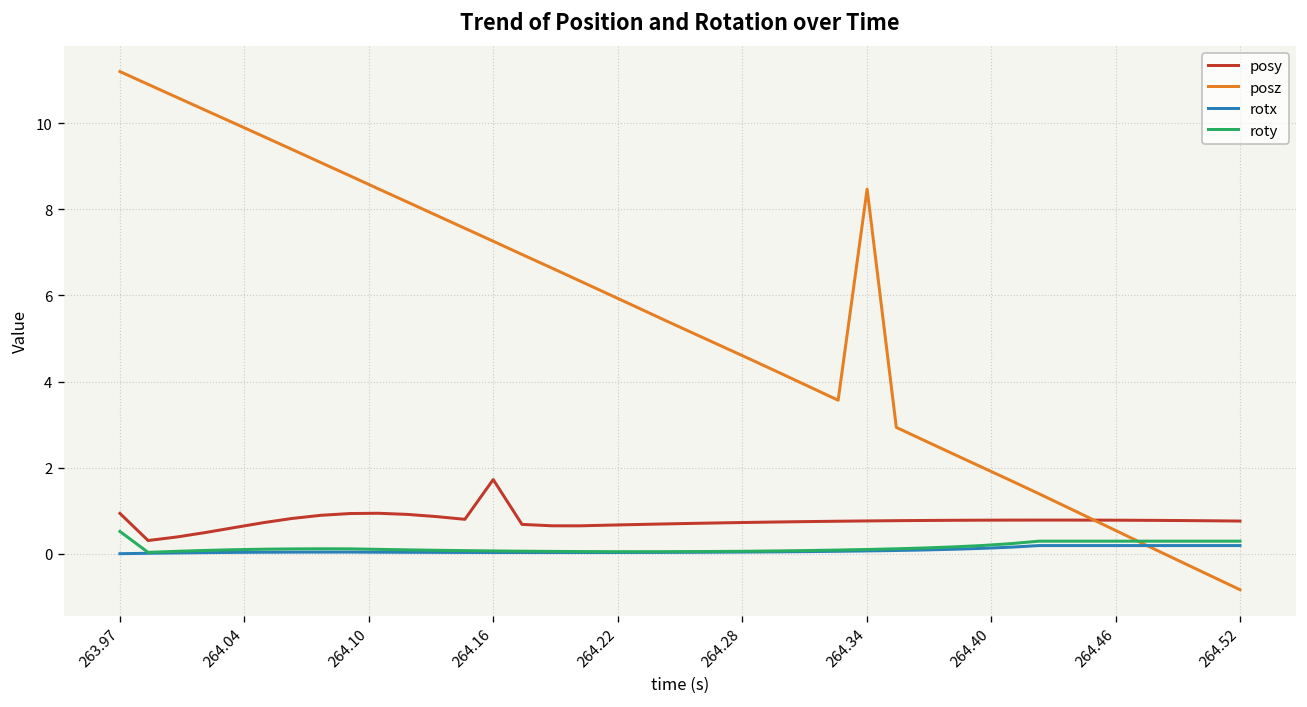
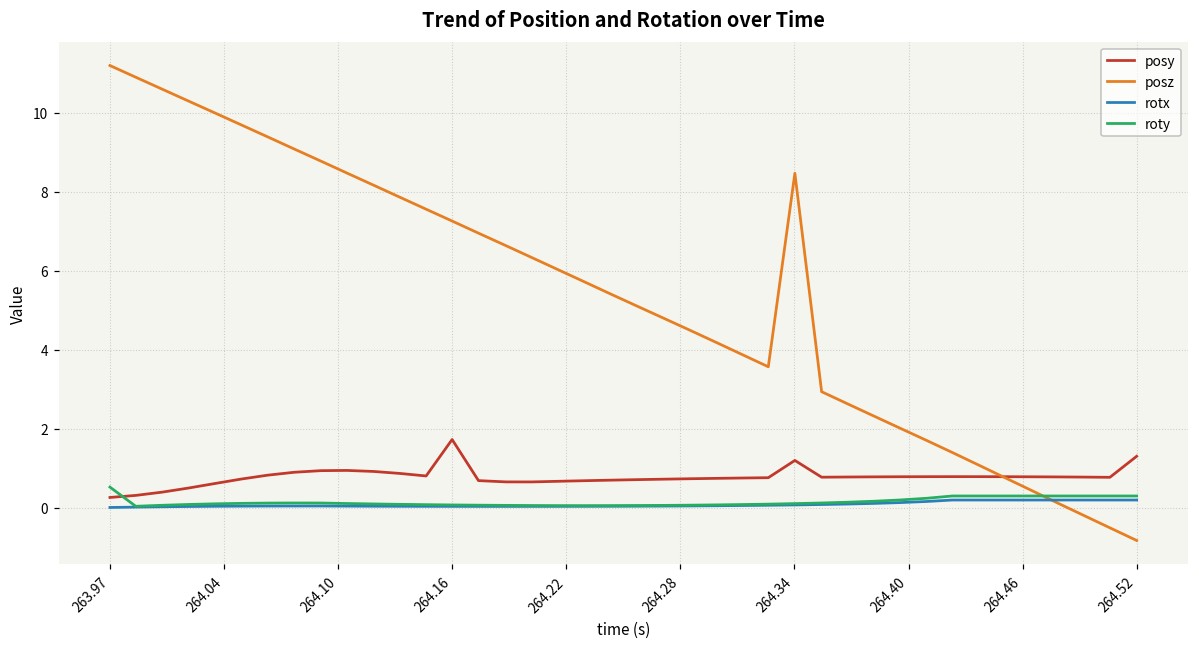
posy, 263.97: 0.9 -> 0.3
posy, 264.34: 0.8 -> 1.2
posy, 264.52: 0.8 -> 1.3
